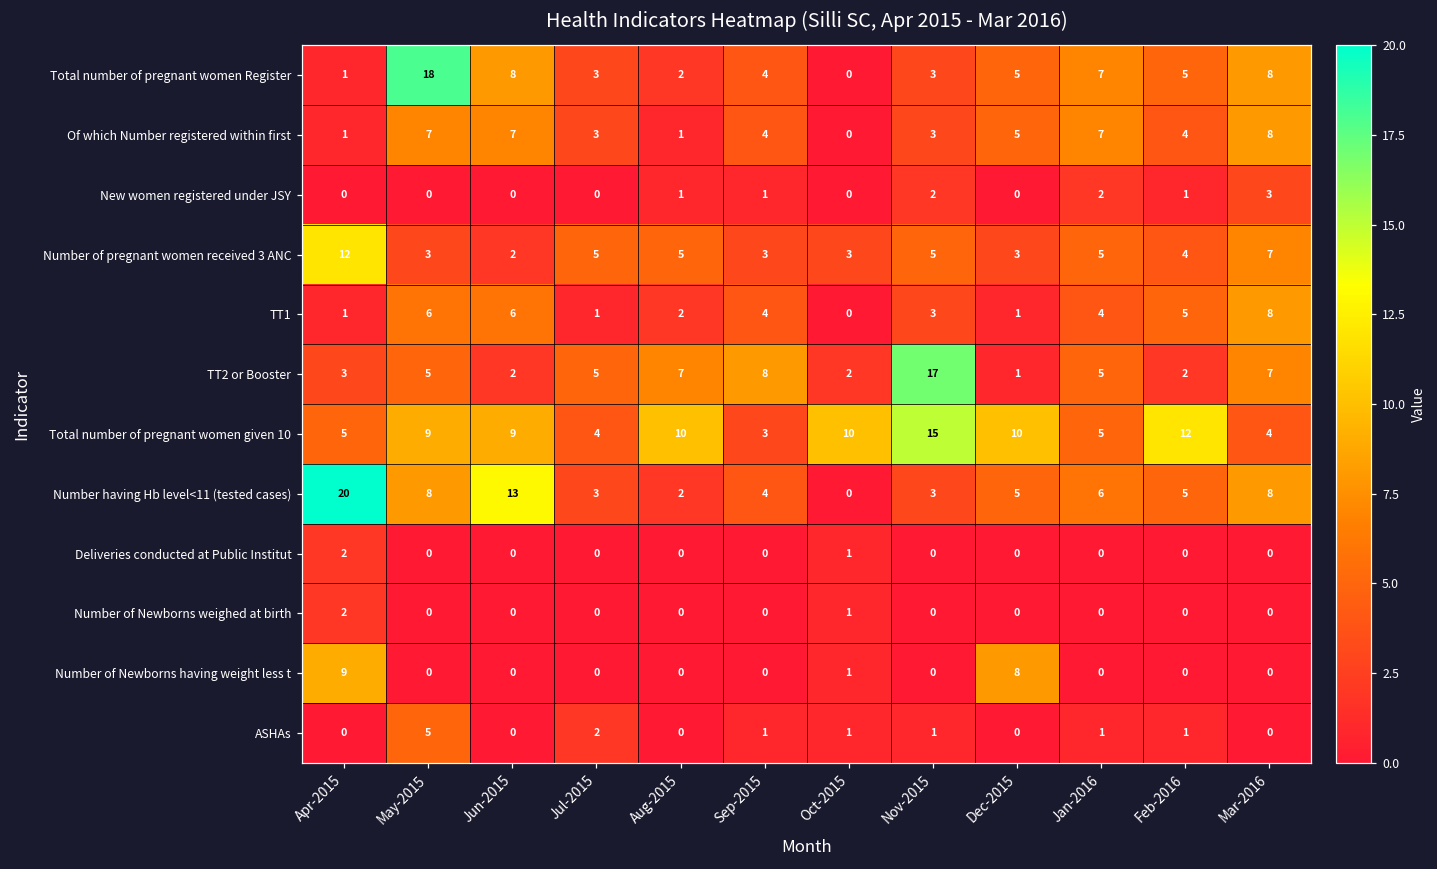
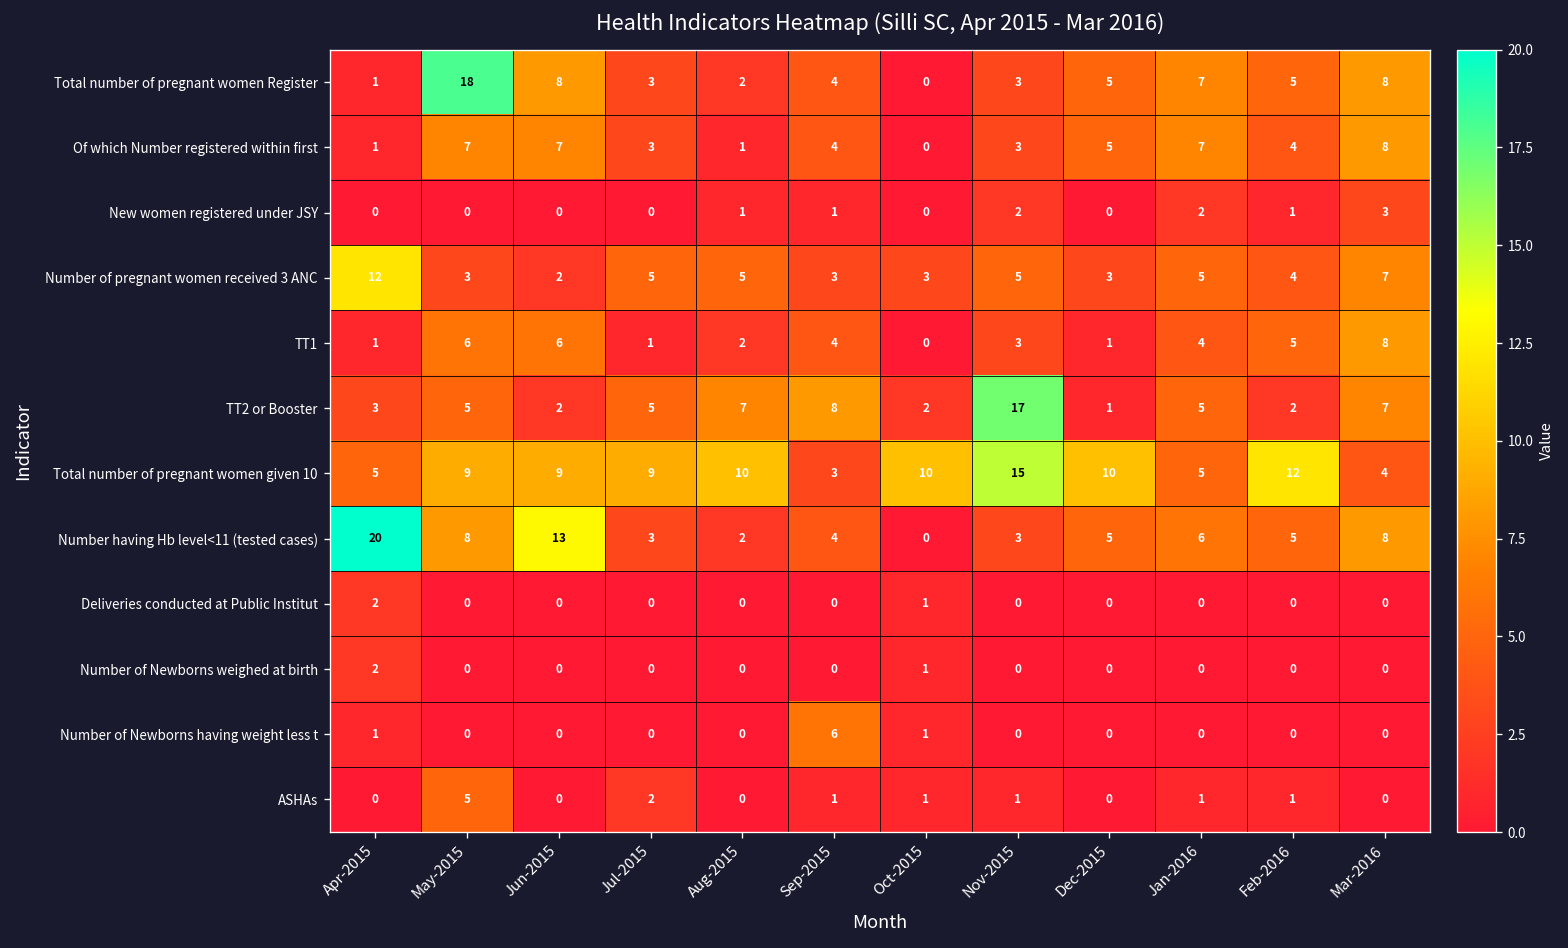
Total number of pregnant women given 10, Jul-2015: 4 -> 9
Number of Newborns having weight less t, Apr-2015: 9 -> 1
Number of Newborns having weight less t, Sep-2015: 0 -> 6
Number of Newborns having weight less t, Dec-2015: 8 -> 0
